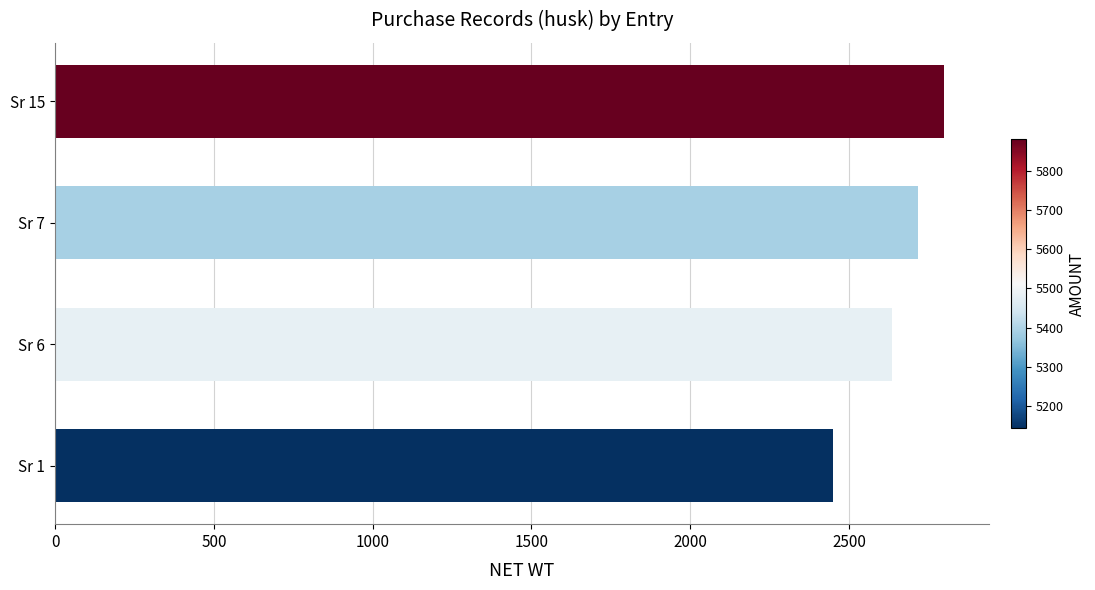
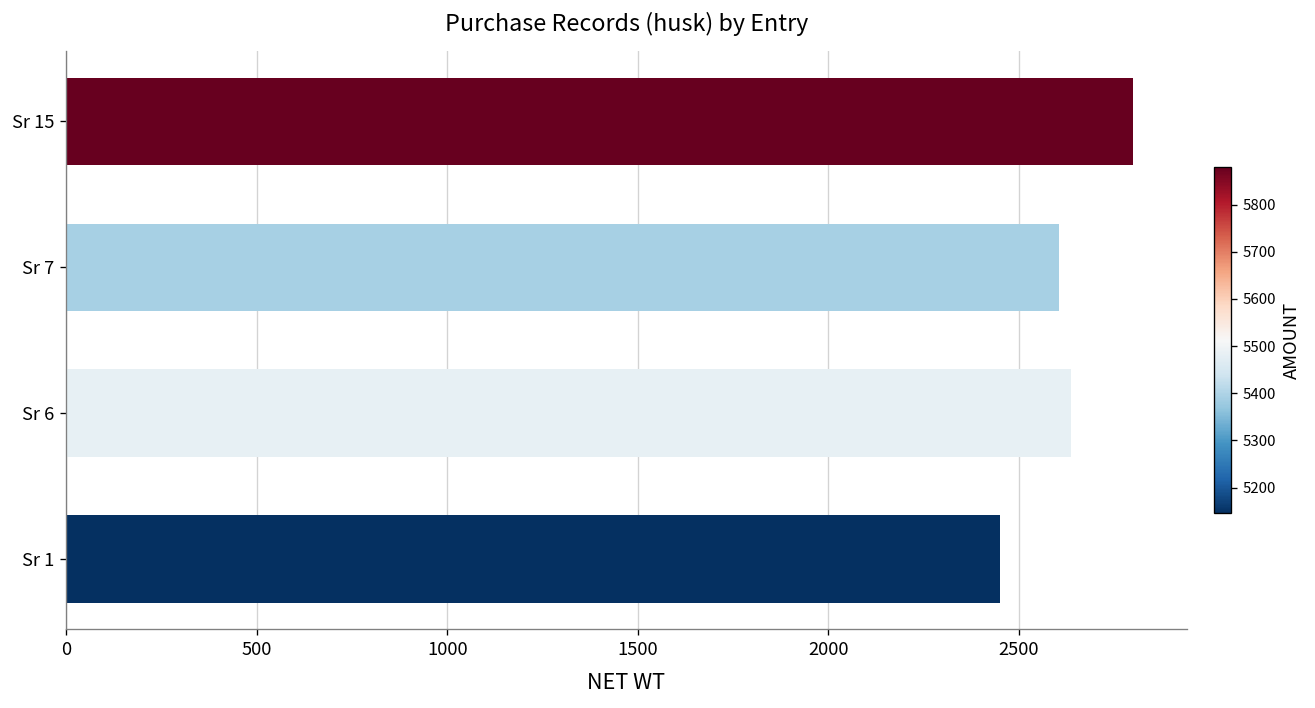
Sr 7: 2720 -> 2610
